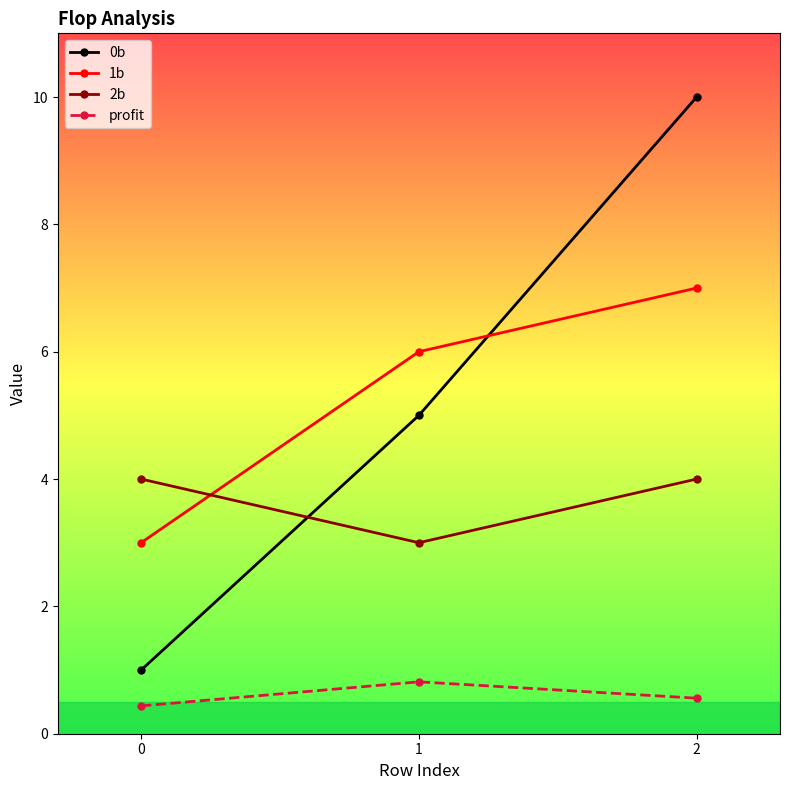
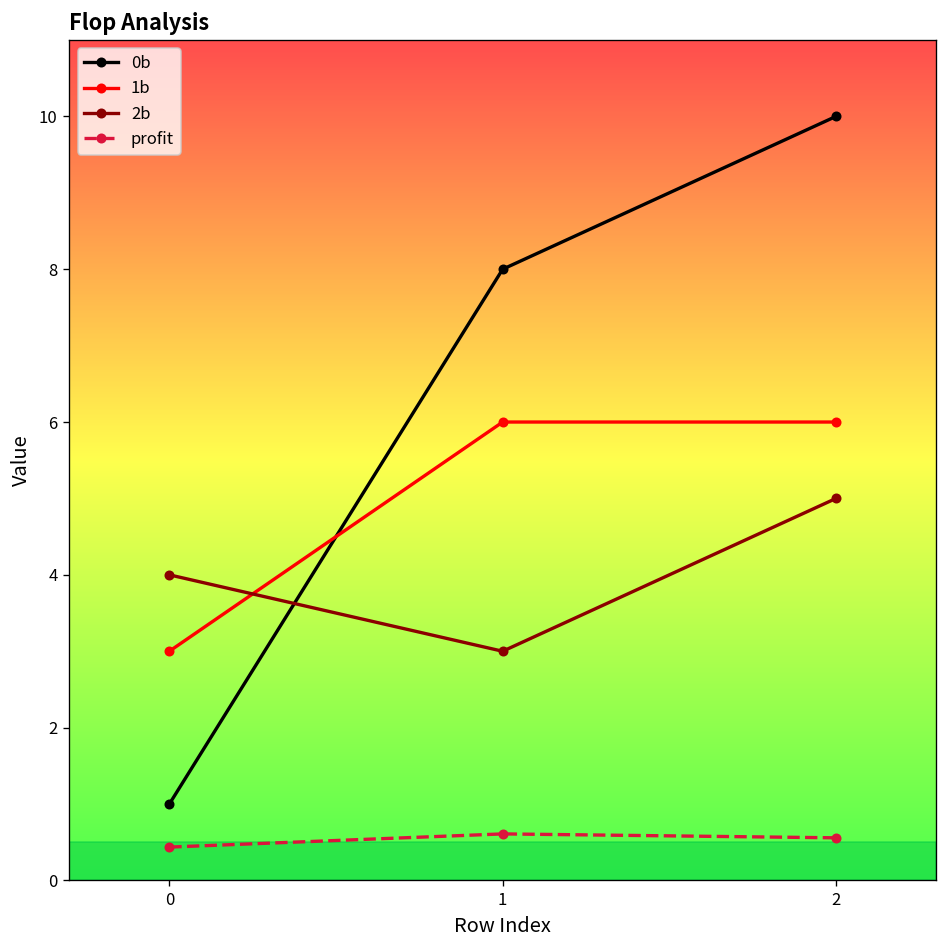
0b, 1: 5 -> 8
profit, 1: 0.8 -> 0.6
1b, 2: 7 -> 6
2b, 2: 4 -> 5
